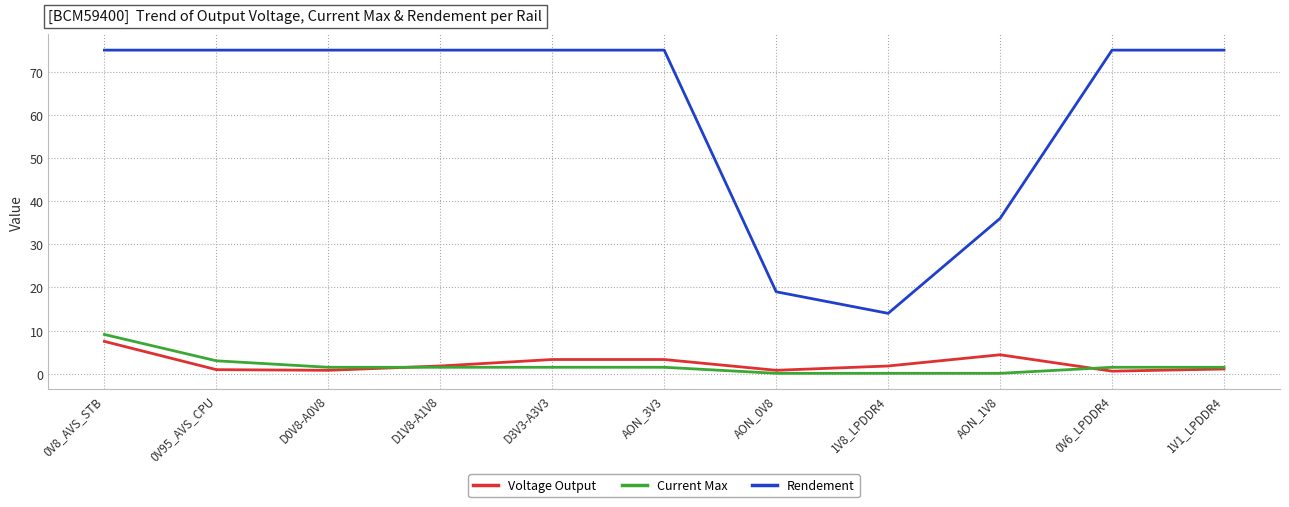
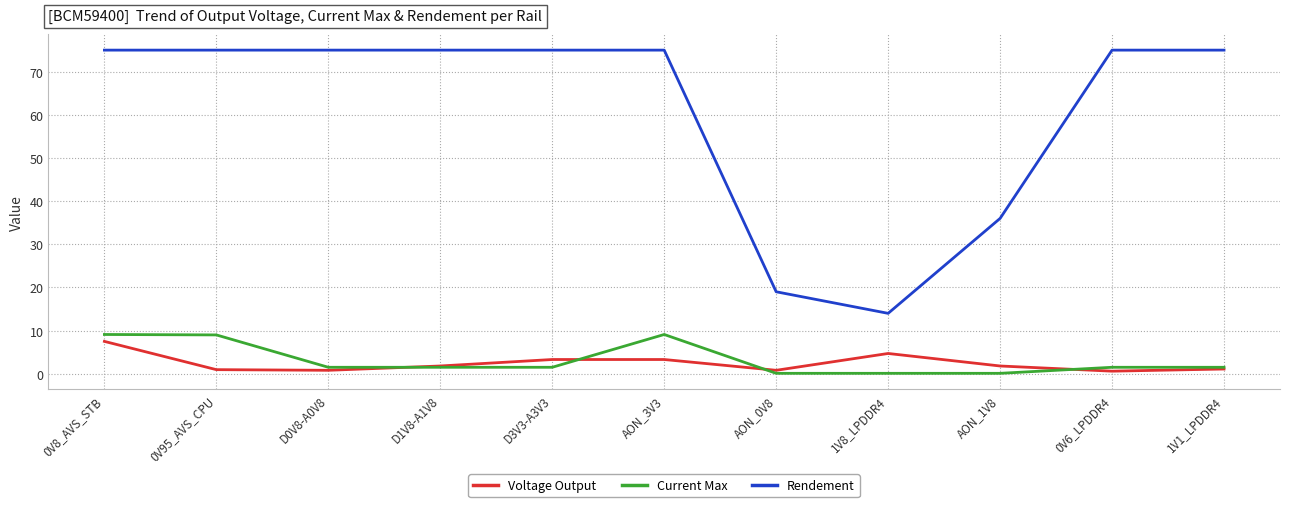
Current Max, 0V95_AVS_CPU: 3 -> 9
Current Max, AON_3V3: 2 -> 9
Voltage Output, 1V8_LPDDR4: 2 -> 5
Voltage Output, AON_1V8: 4 -> 2
